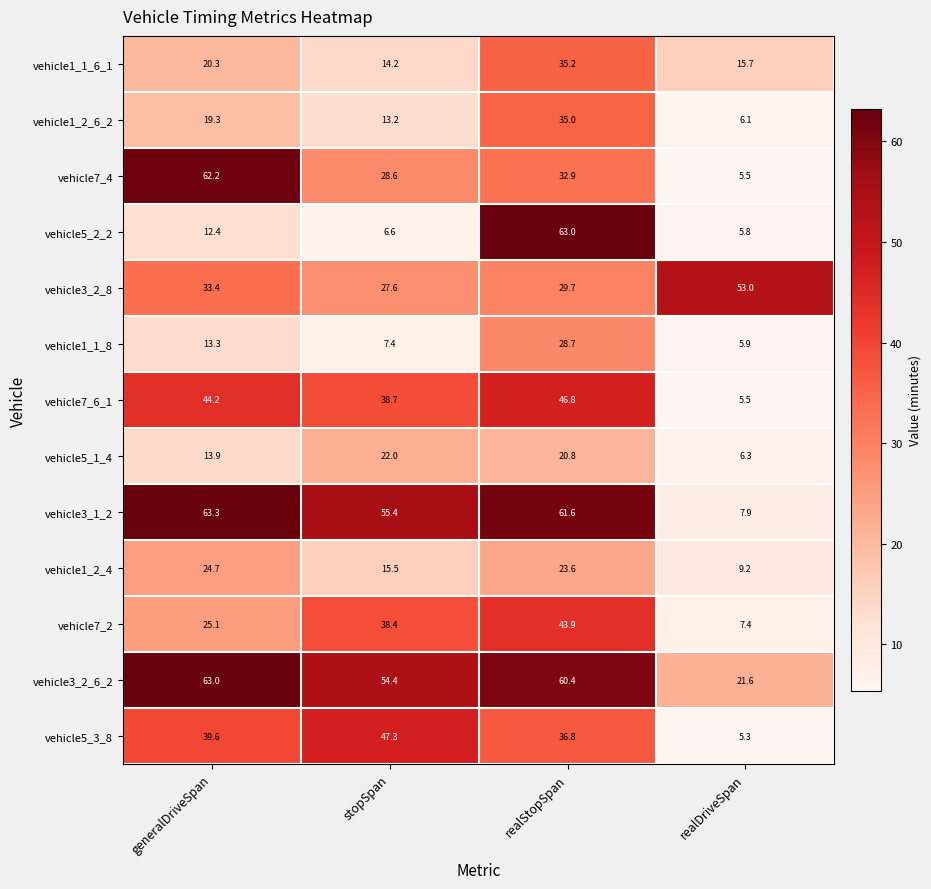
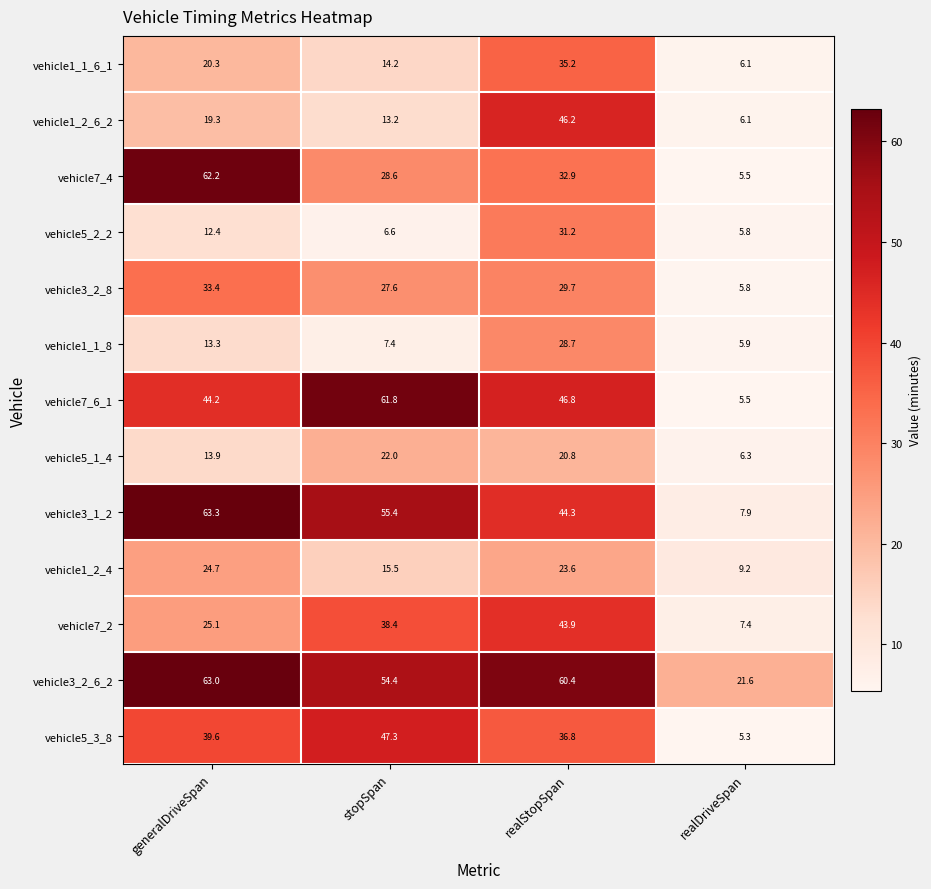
vehicle1_1_6_1, realDriveSpan: 15.7 -> 6.1
vehicle1_2_6_2, realStopSpan: 35.0 -> 46.2
vehicle5_2_2, realStopSpan: 63.0 -> 31.2
vehicle3_2_8, realDriveSpan: 53.0 -> 5.8
vehicle7_6_1, stopSpan: 38.7 -> 61.8
vehicle3_1_2, realStopSpan: 61.6 -> 44.3
